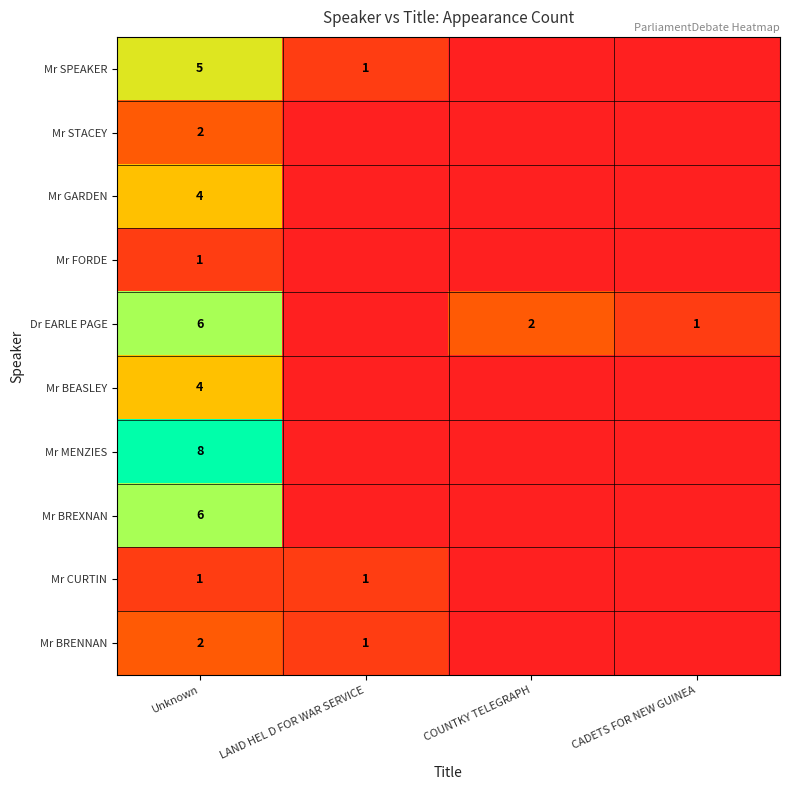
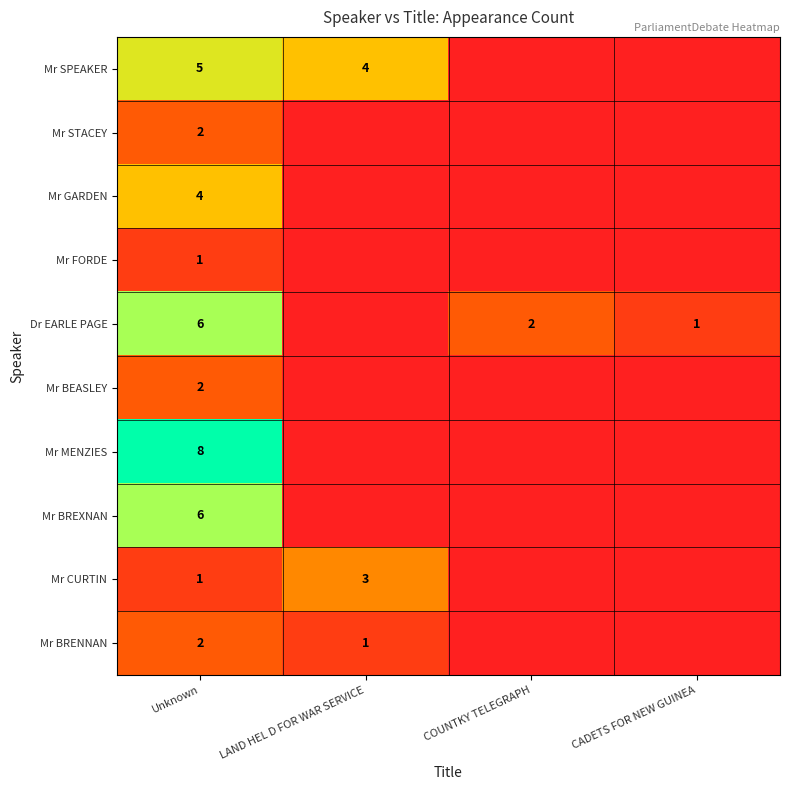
Mr SPEAKER, LAND HEL D FOR WAR SERVICE: 1 -> 4
Mr BEASLEY, Unknown: 4 -> 2
Mr CURTIN, LAND HEL D FOR WAR SERVICE: 1 -> 3
